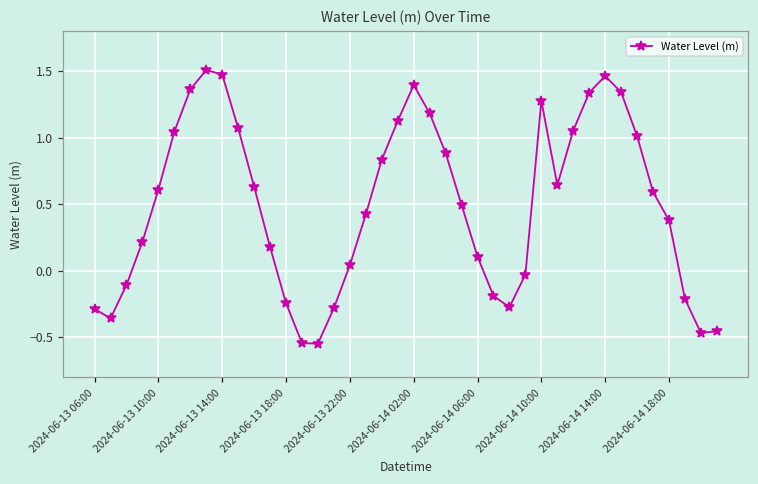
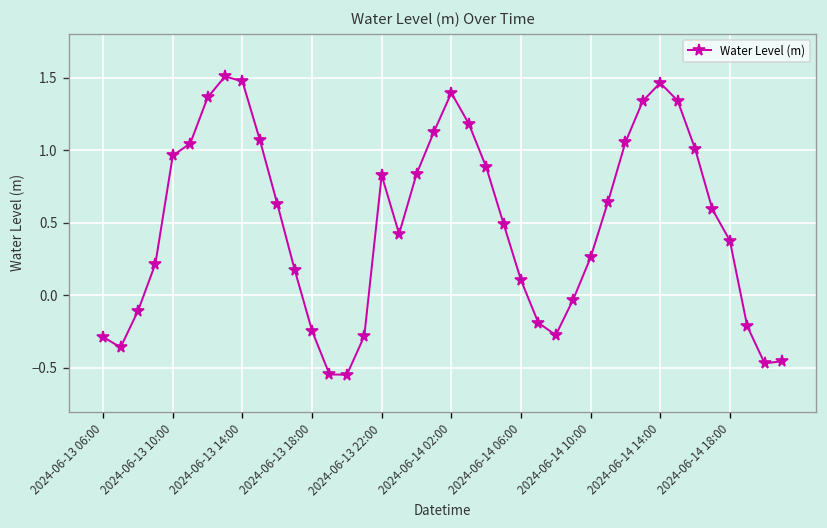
2024-06-13 10:00: 0.61 -> 0.96
2024-06-13 22:00: 0.04 -> 0.83
2024-06-14 10:00: 1.28 -> 0.26
